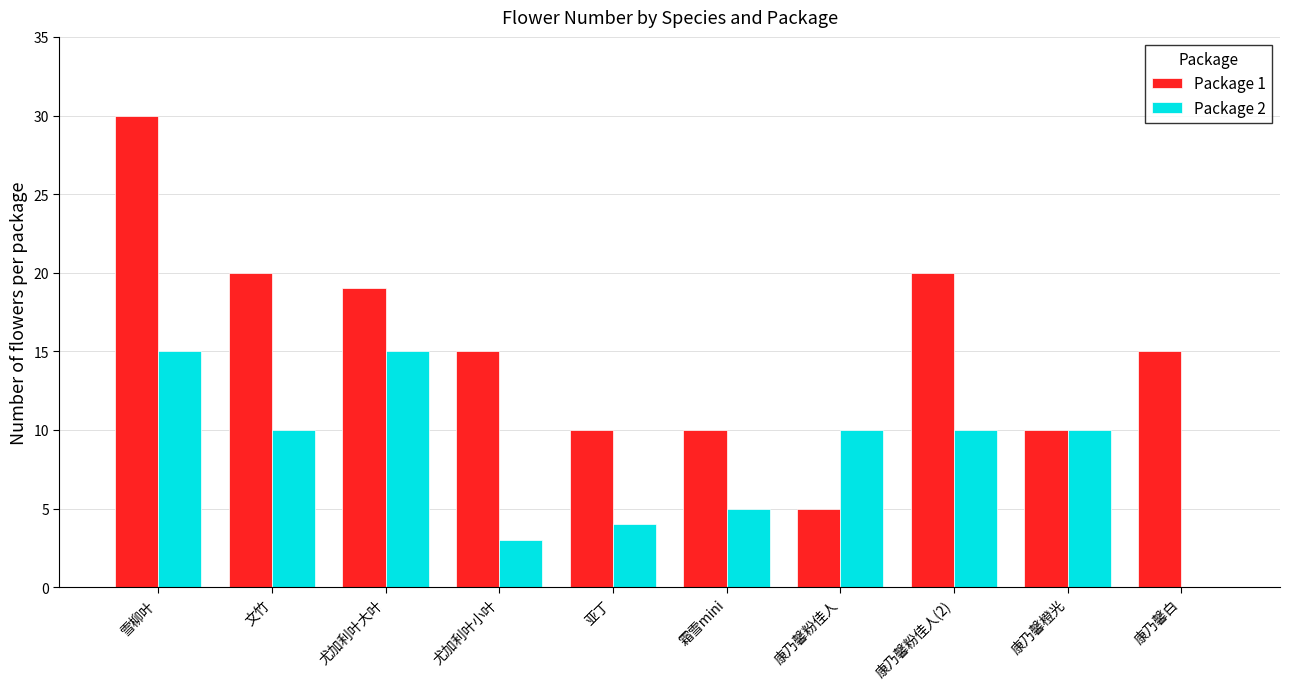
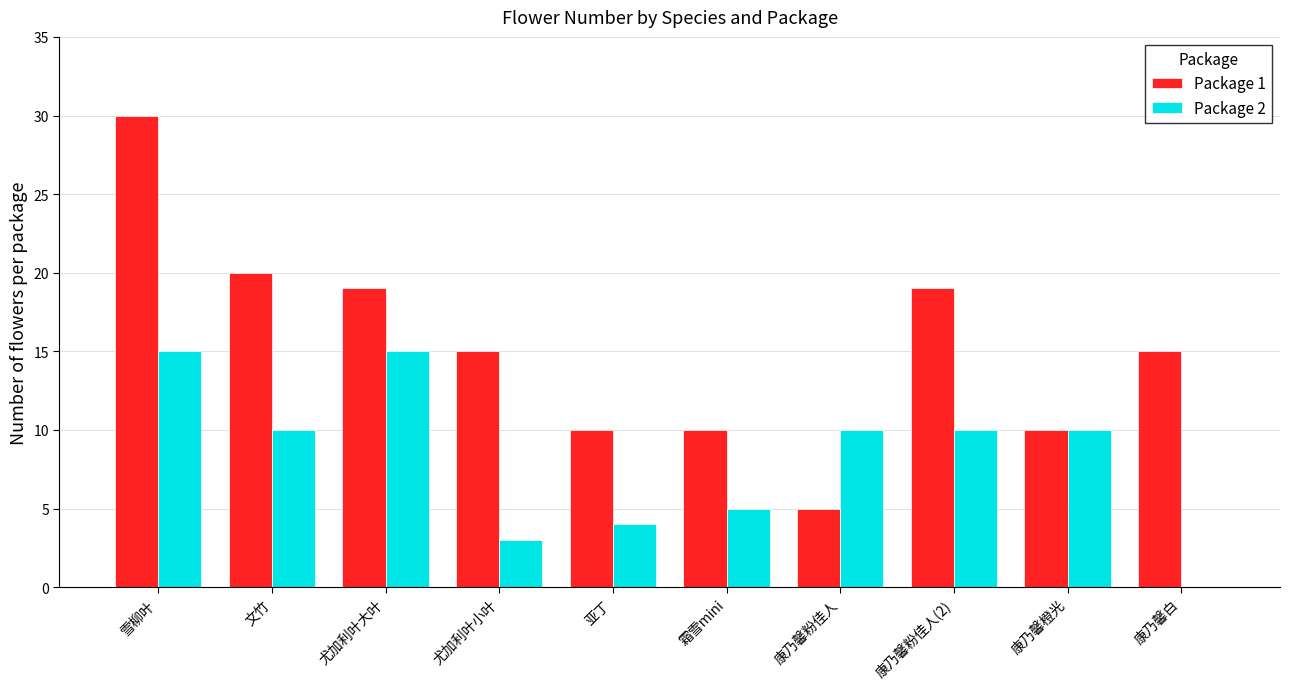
Package 1, 康乃馨粉佳人(2): 20 -> 19
